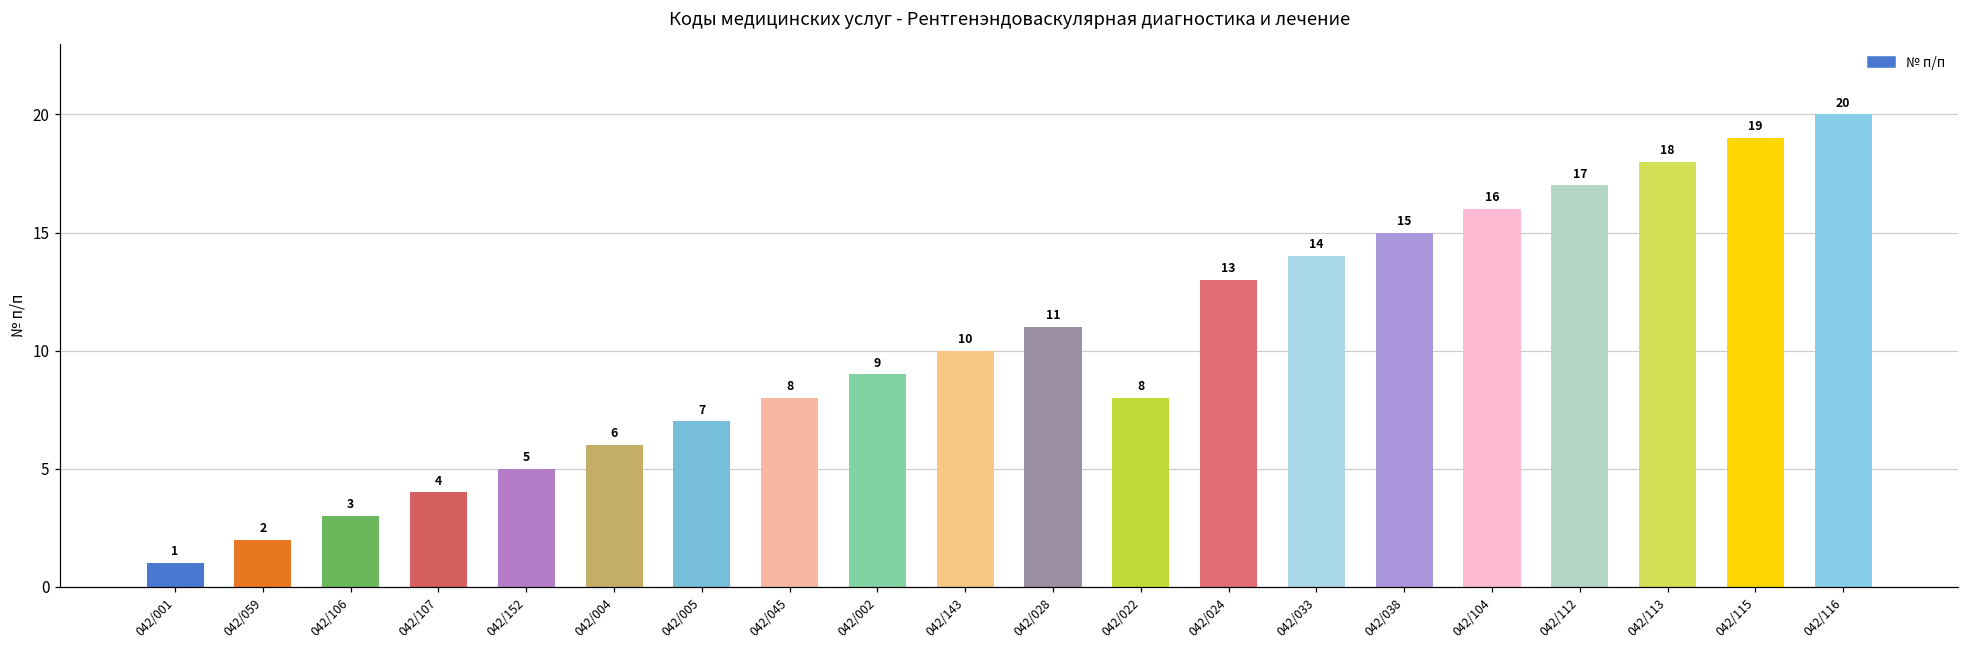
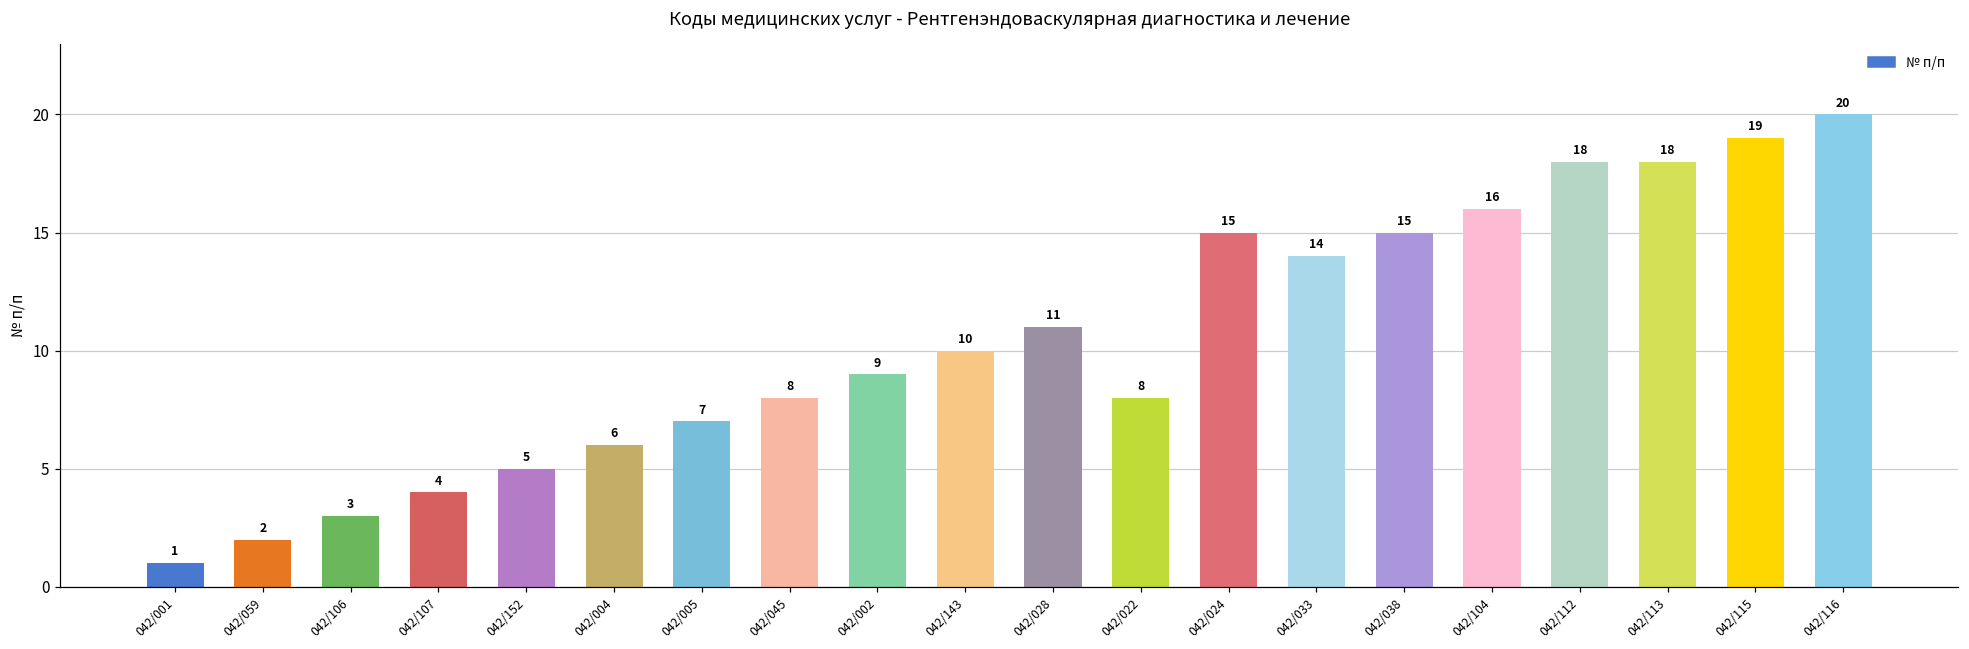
042/024: 13 -> 15
042/112: 17 -> 18
